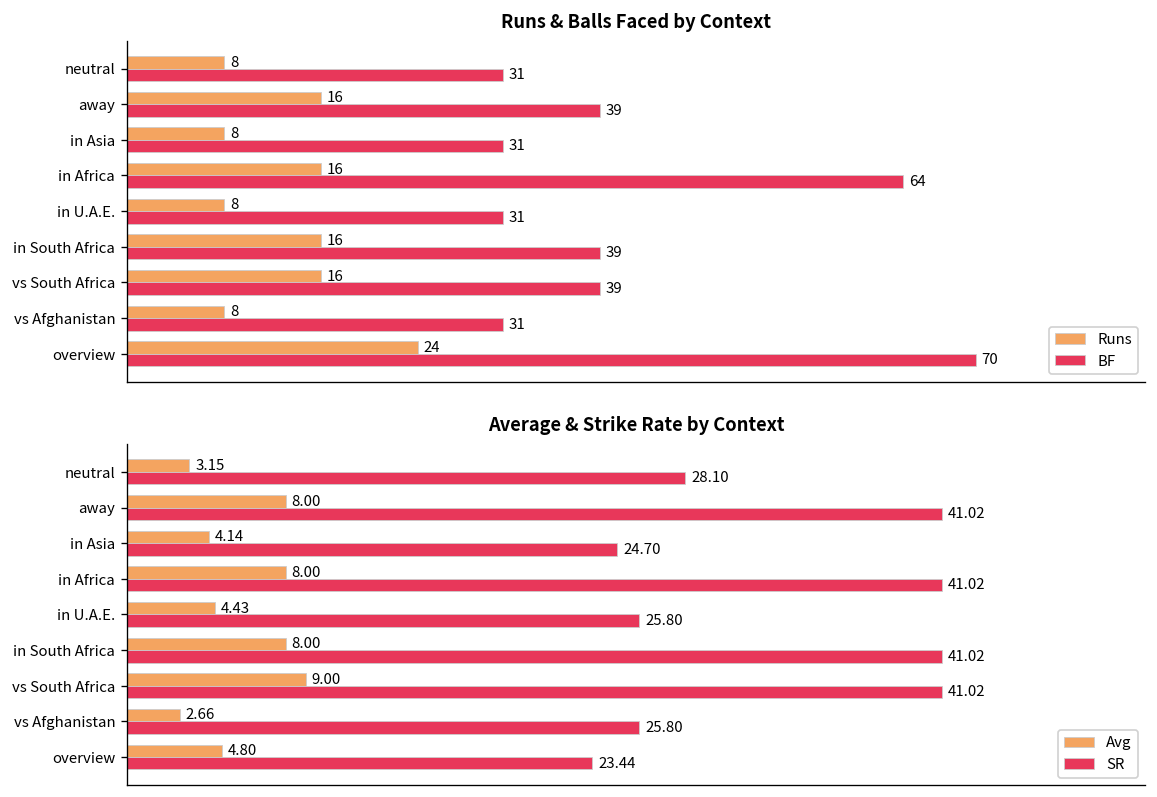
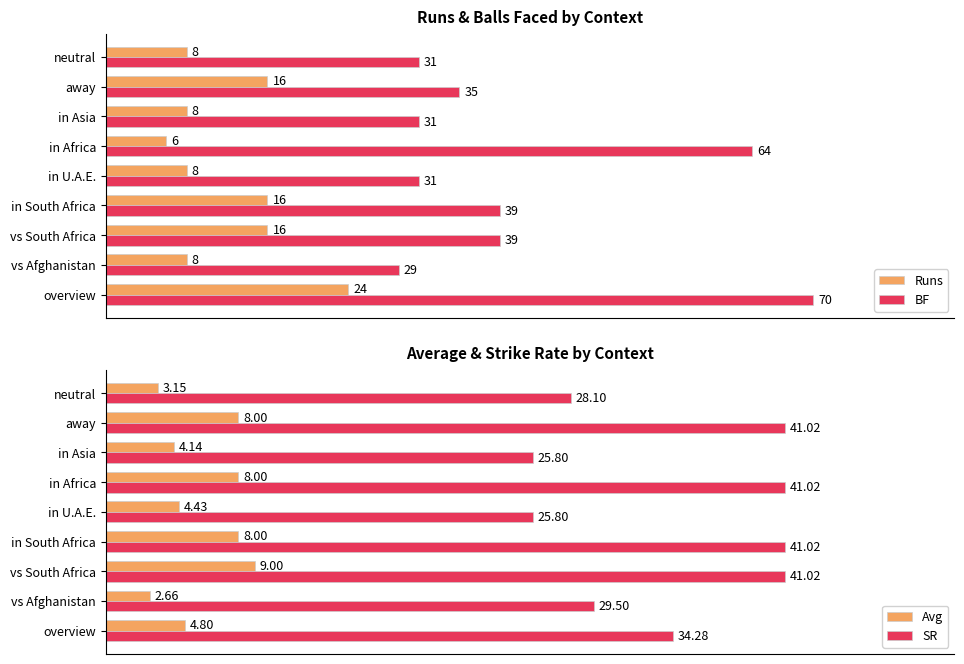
Runs & Balls Faced by Context, BF, away: 39 -> 35
Runs & Balls Faced by Context, Runs, in Africa: 16 -> 6
Runs & Balls Faced by Context, BF, vs Afghanistan: 31 -> 29
Average & Strike Rate by Context, SR, in Asia: 24.70 -> 25.80
Average & Strike Rate by Context, SR, vs Afghanistan: 25.80 -> 29.50
Average & Strike Rate by Context, SR, overview: 23.44 -> 34.28
